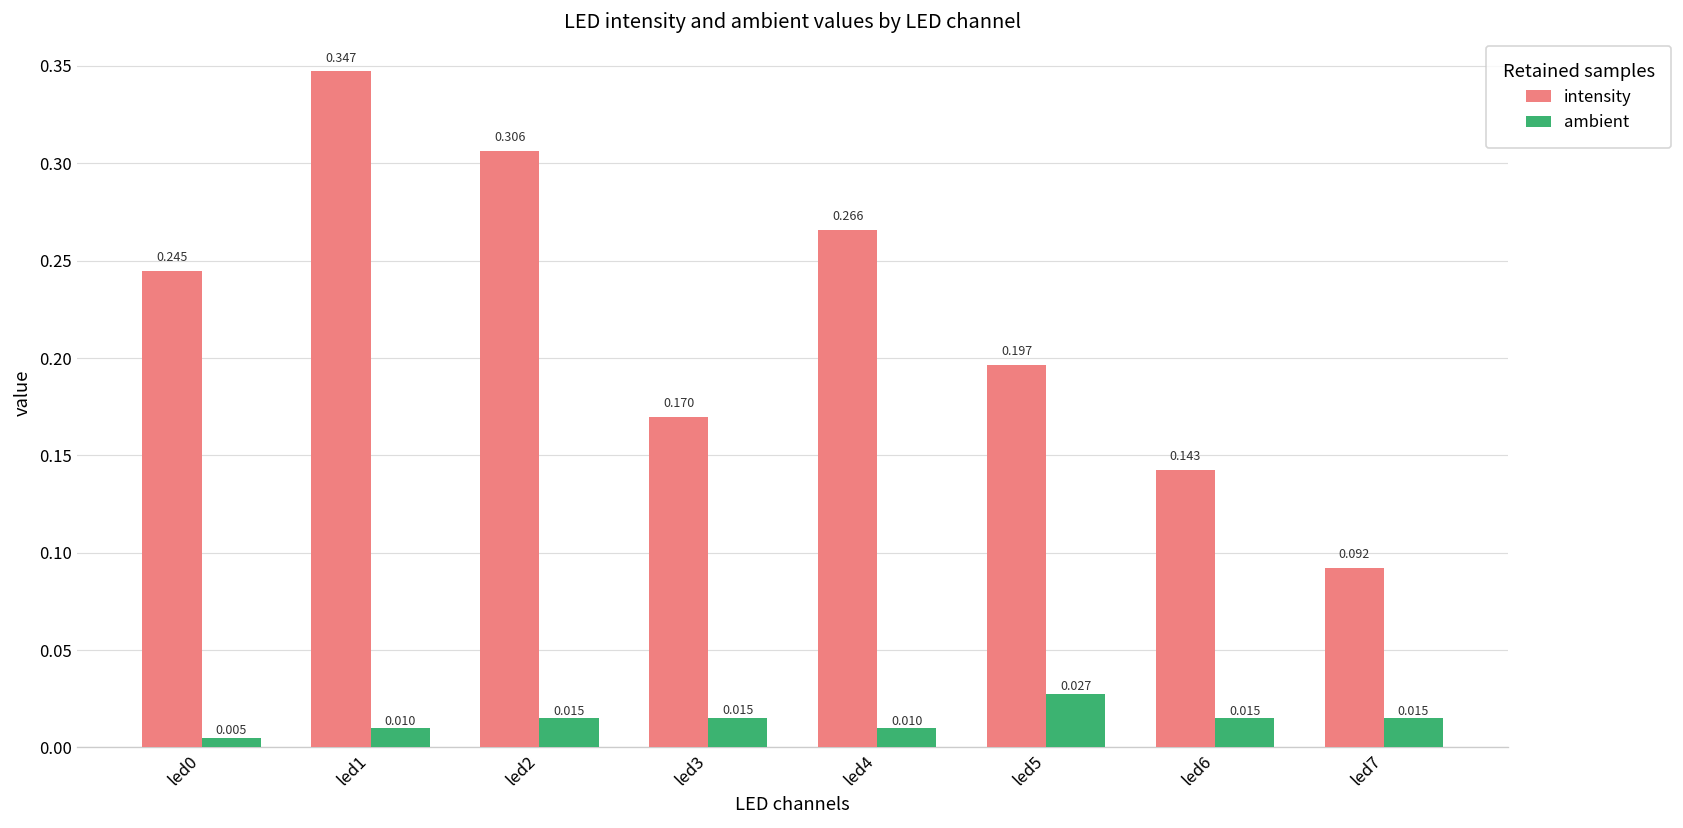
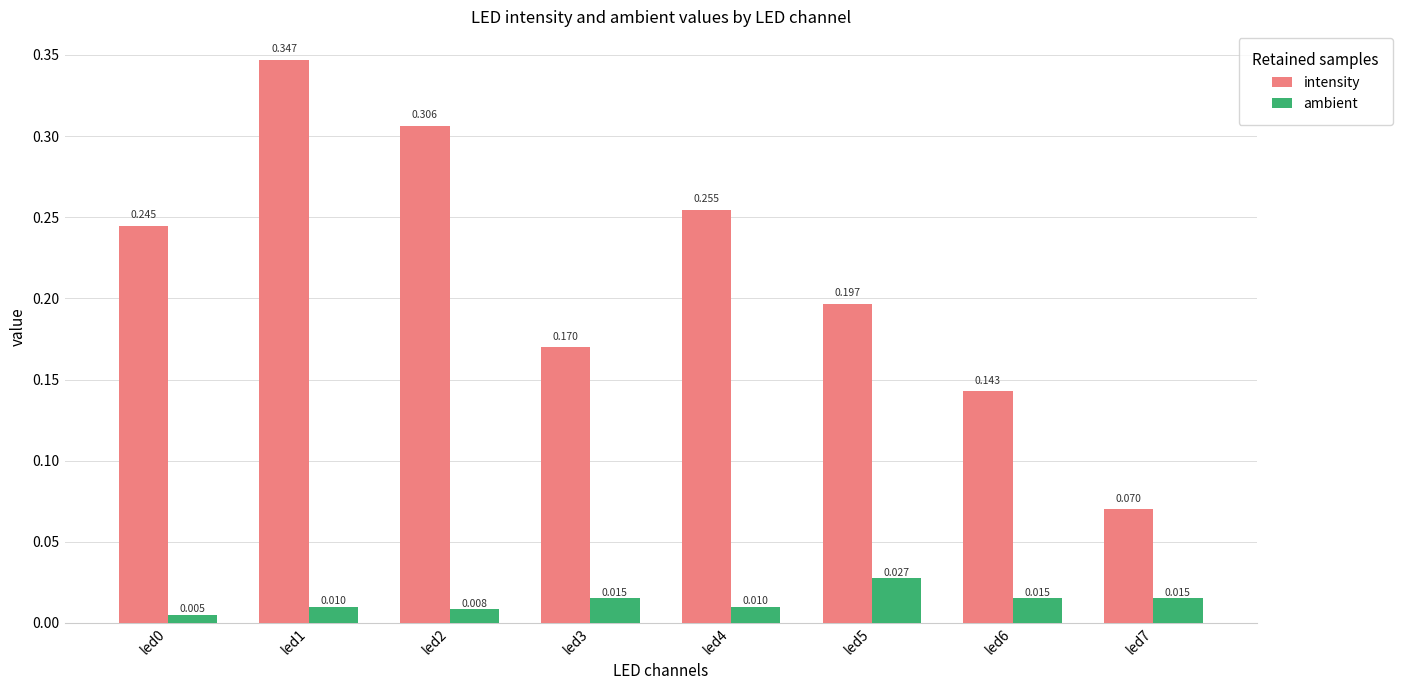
ambient, led2: 0.015 -> 0.008
intensity, led4: 0.266 -> 0.255
intensity, led7: 0.092 -> 0.070
